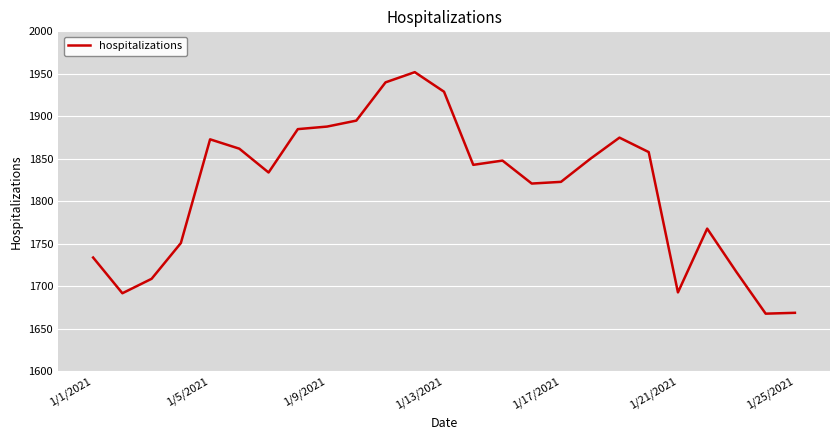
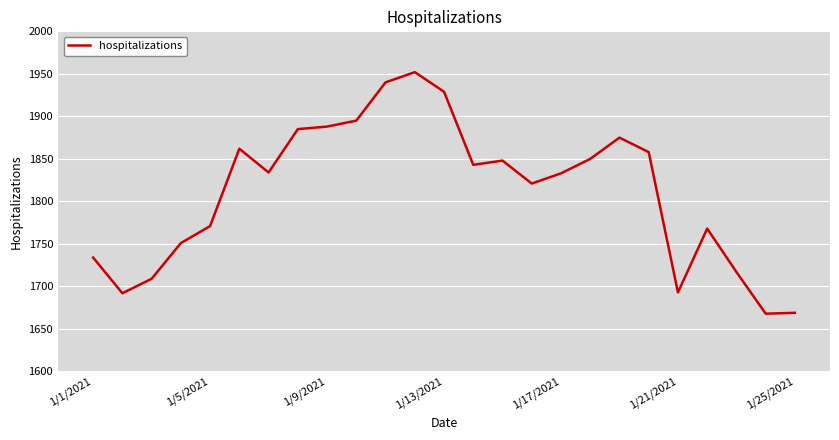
1/5/2021: 1870 -> 1770
1/17/2021: 1820 -> 1830
